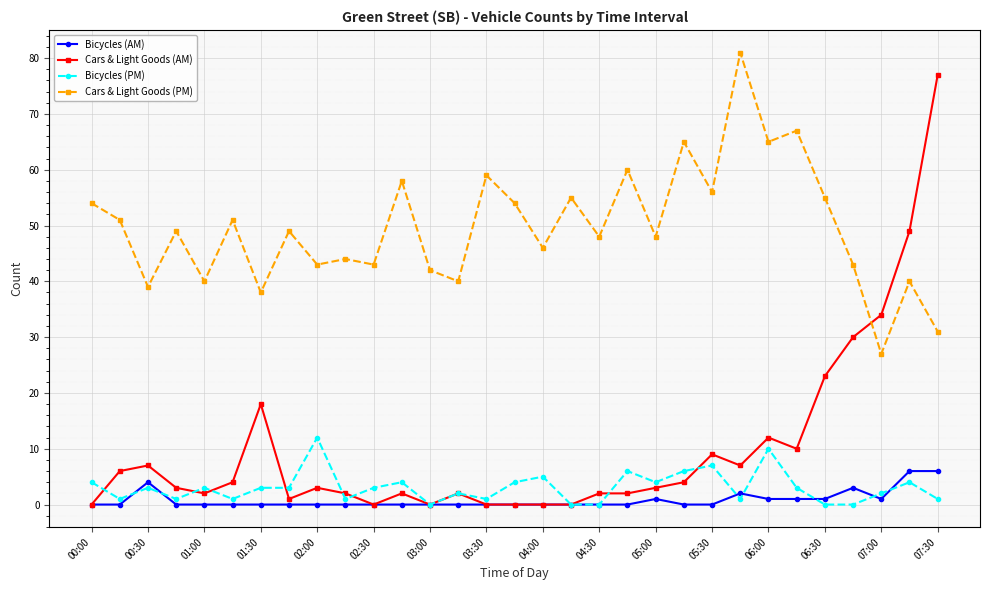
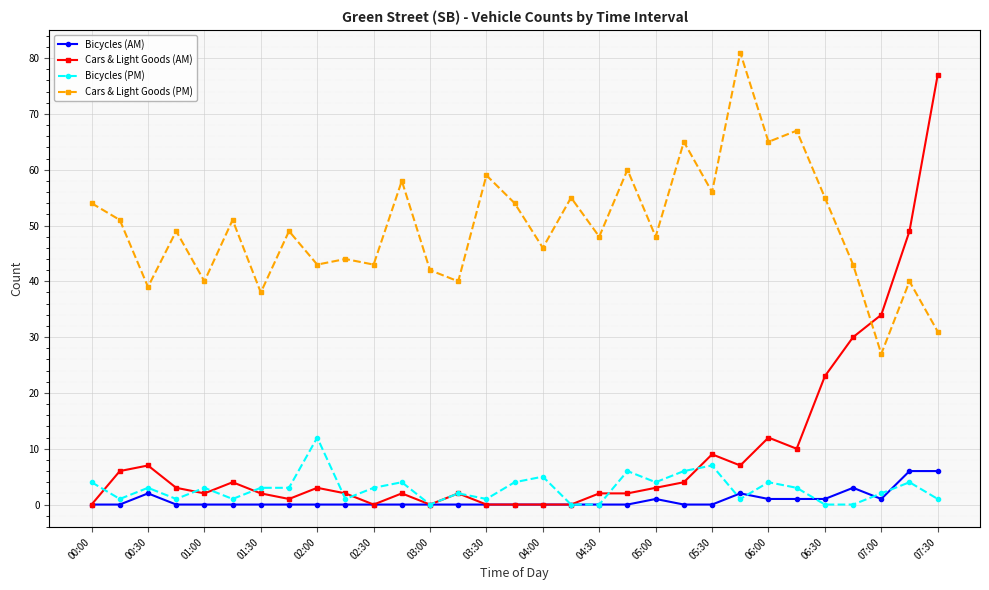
Bicycles (AM), 00:30: 4 -> 2
Cars & Light Goods (AM), 01:30: 18 -> 2
Bicycles (PM), 06:00: 10 -> 4
